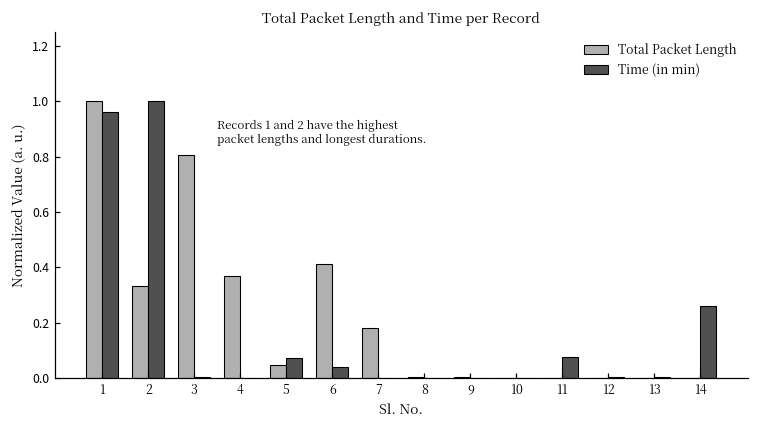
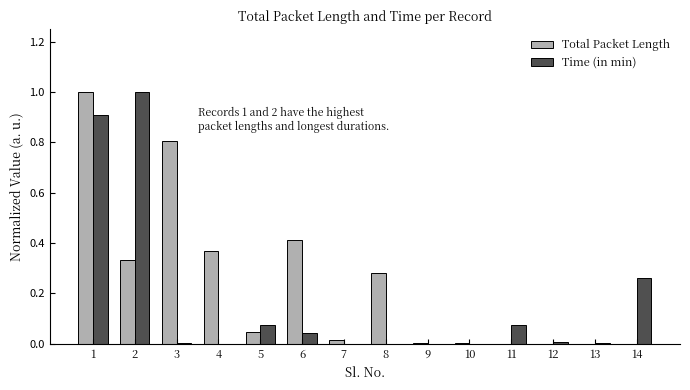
Time (in min), 1: 0.96 -> 0.91
Total Packet Length, 7: 0.18 -> 0.01
Total Packet Length, 8: 0.00 -> 0.28
